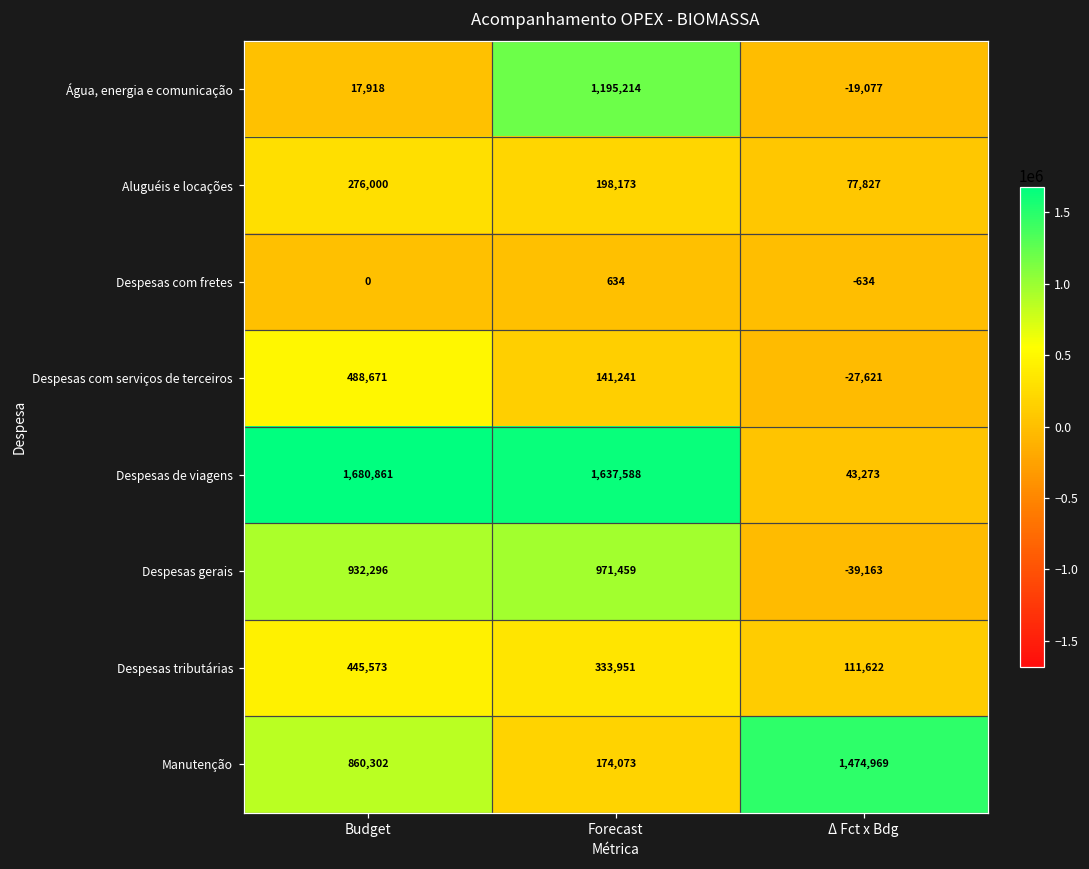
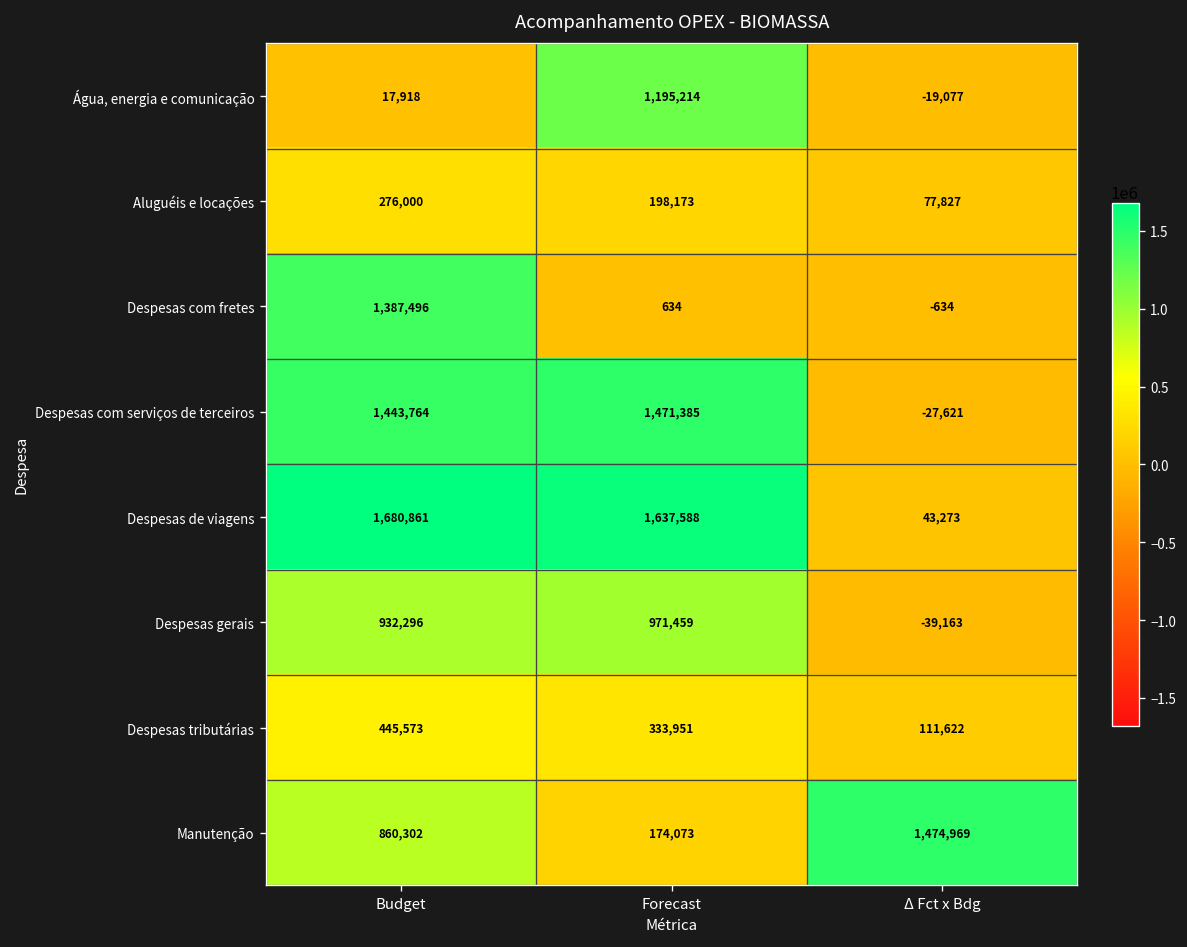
Despesas com fretes, Budget: 0 -> 1,387,496
Despesas com serviços de terceiros, Budget: 488,671 -> 1,443,764
Despesas com serviços de terceiros, Forecast: 141,241 -> 1,471,385
